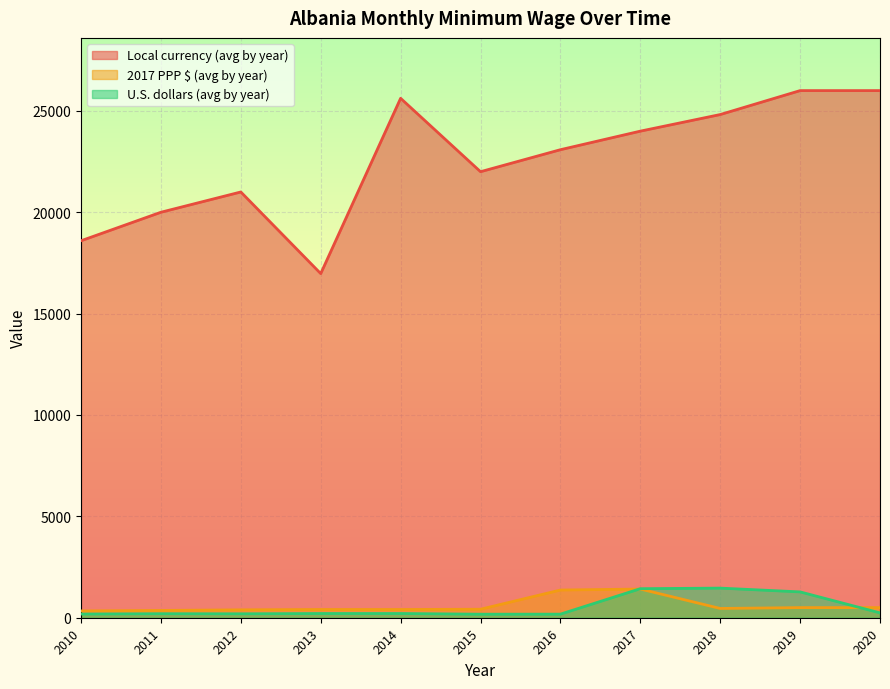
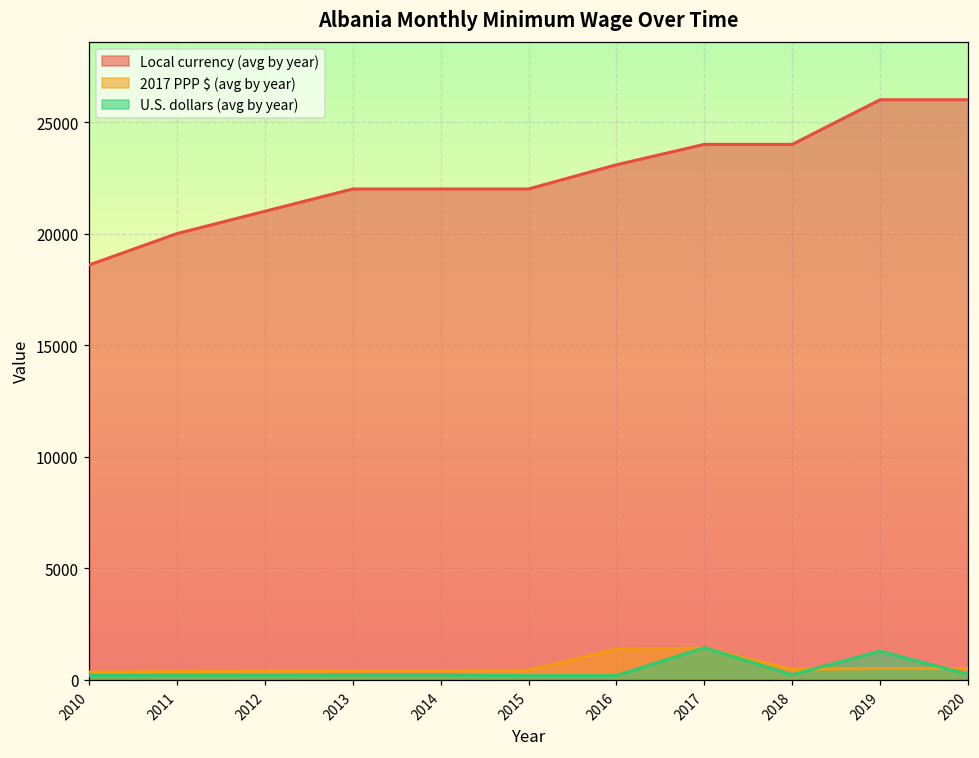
Local currency (avg by year), 2013: 17000 -> 22000
Local currency (avg by year), 2014: 25600 -> 22000
Local currency (avg by year), 2018: 24800 -> 24000
U.S. dollars (avg by year), 2018: 1500 -> 200
